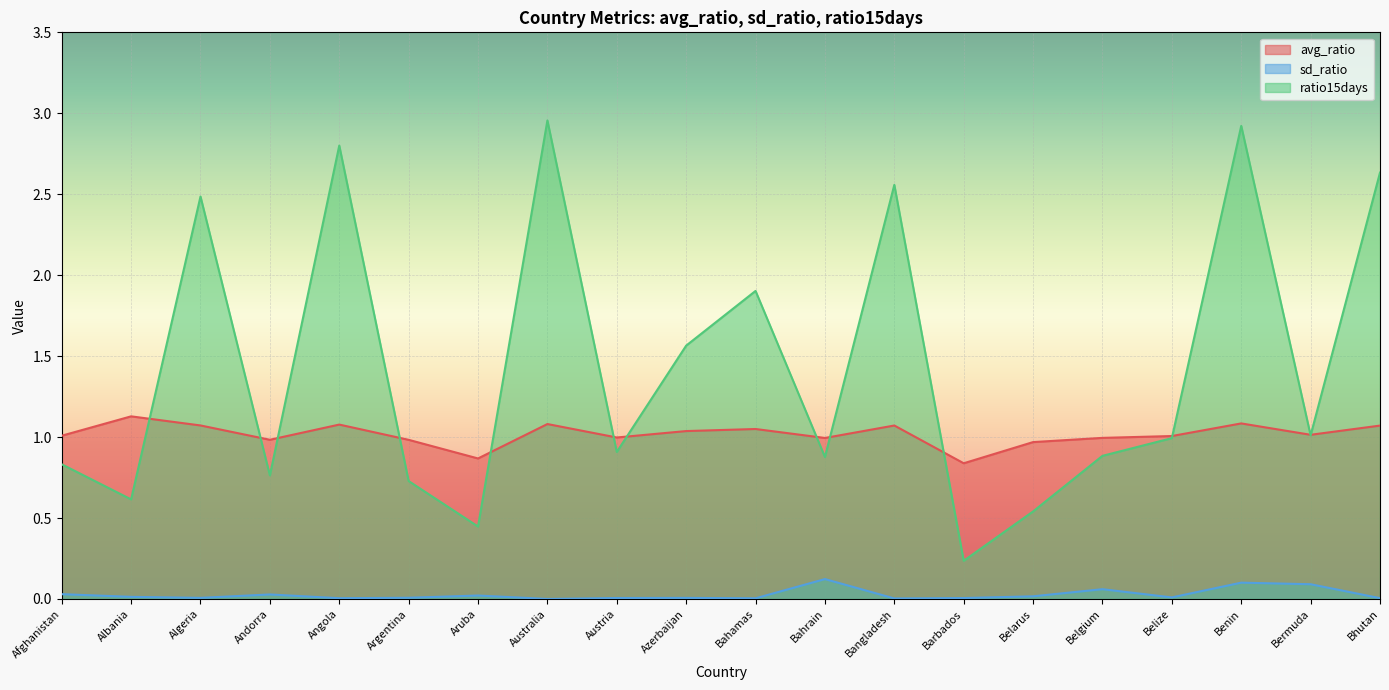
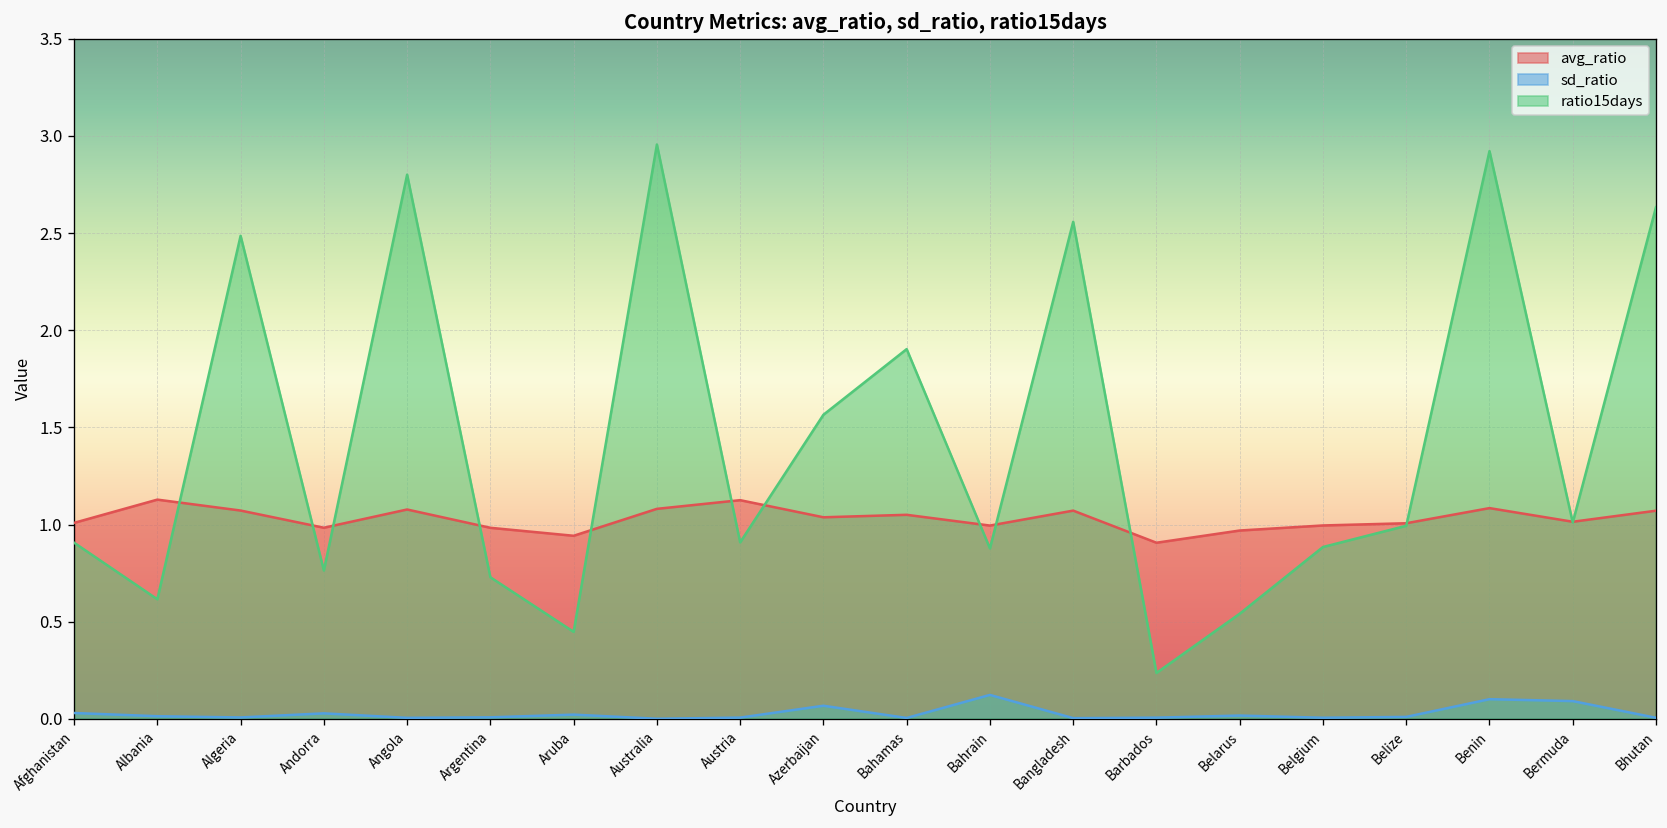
ratio15days, Afghanistan: 0.83 -> 0.91
avg_ratio, Aruba: 0.87 -> 0.94
avg_ratio, Austria: 1.00 -> 1.13
sd_ratio, Azerbaijan: 0.01 -> 0.07
avg_ratio, Barbados: 0.84 -> 0.91
sd_ratio, Belgium: 0.06 -> 0.01
